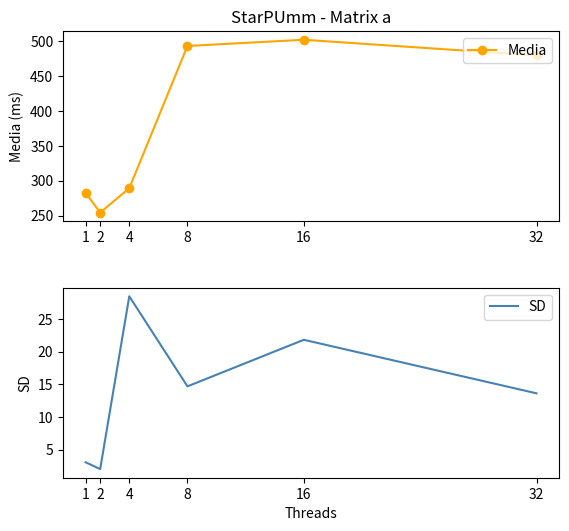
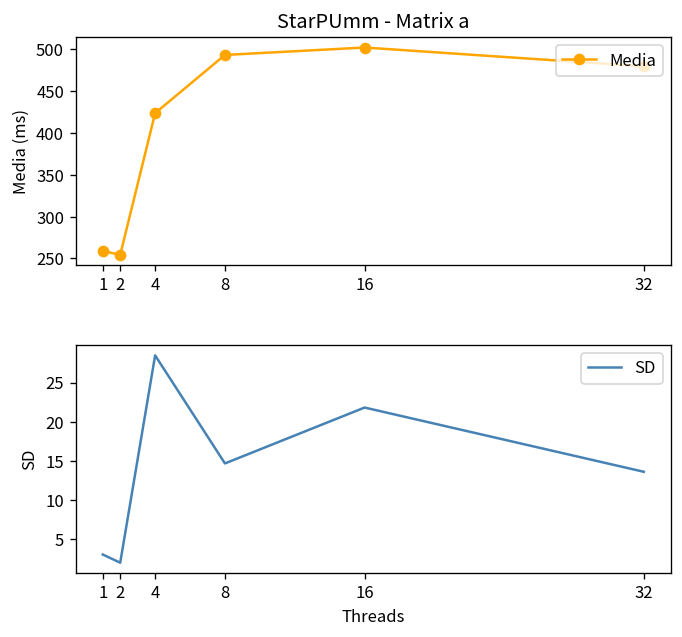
StarPUmm - Matrix a, 1: 280 -> 260
StarPUmm - Matrix a, 4: 290 -> 420
